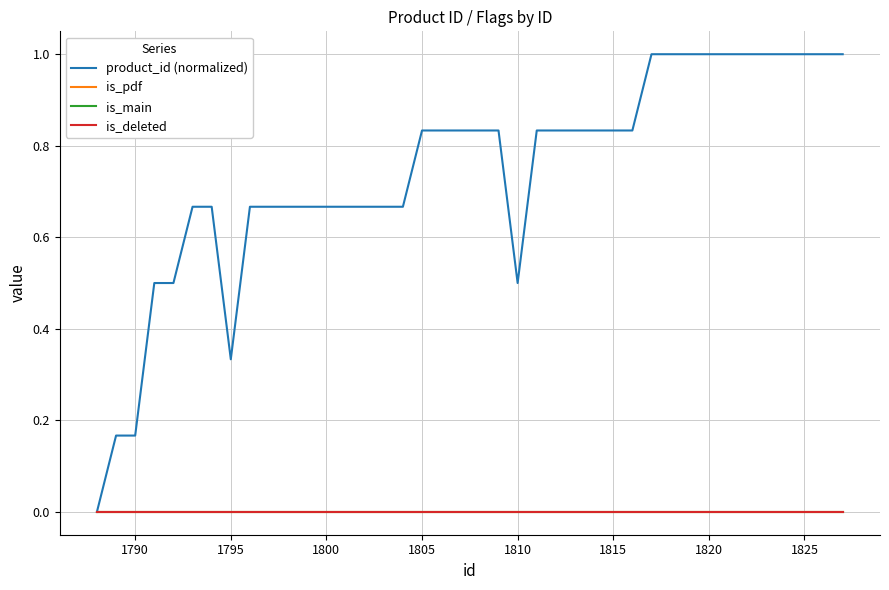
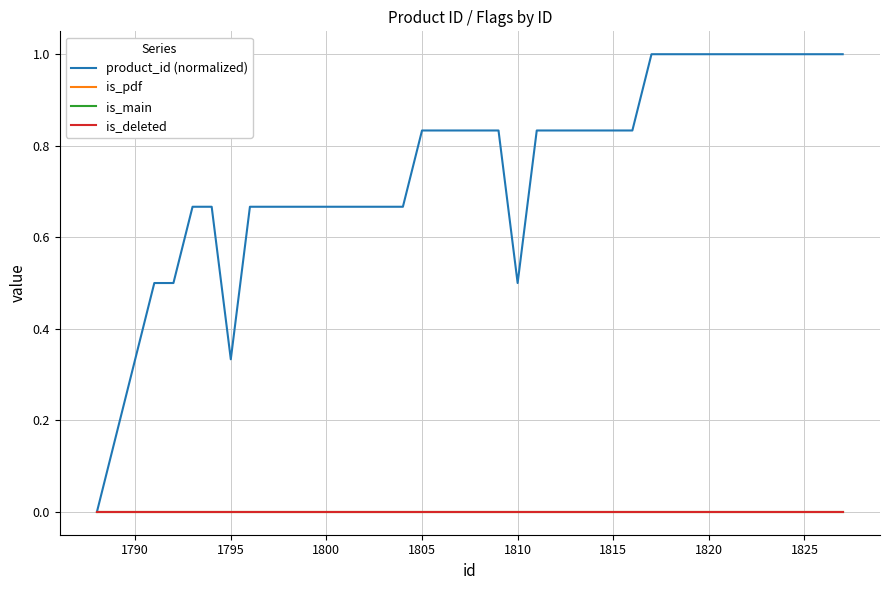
product_id (normalized), 1790: 0.17 -> 0.33
